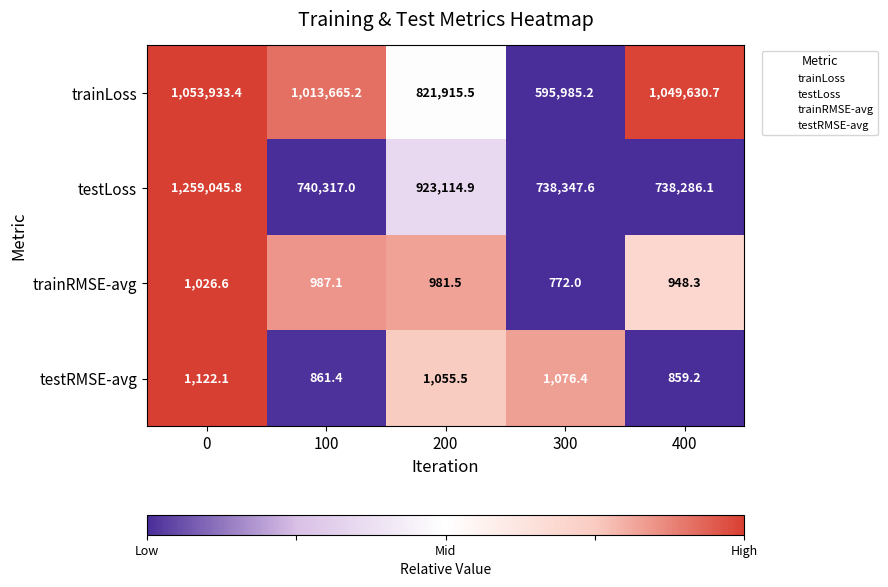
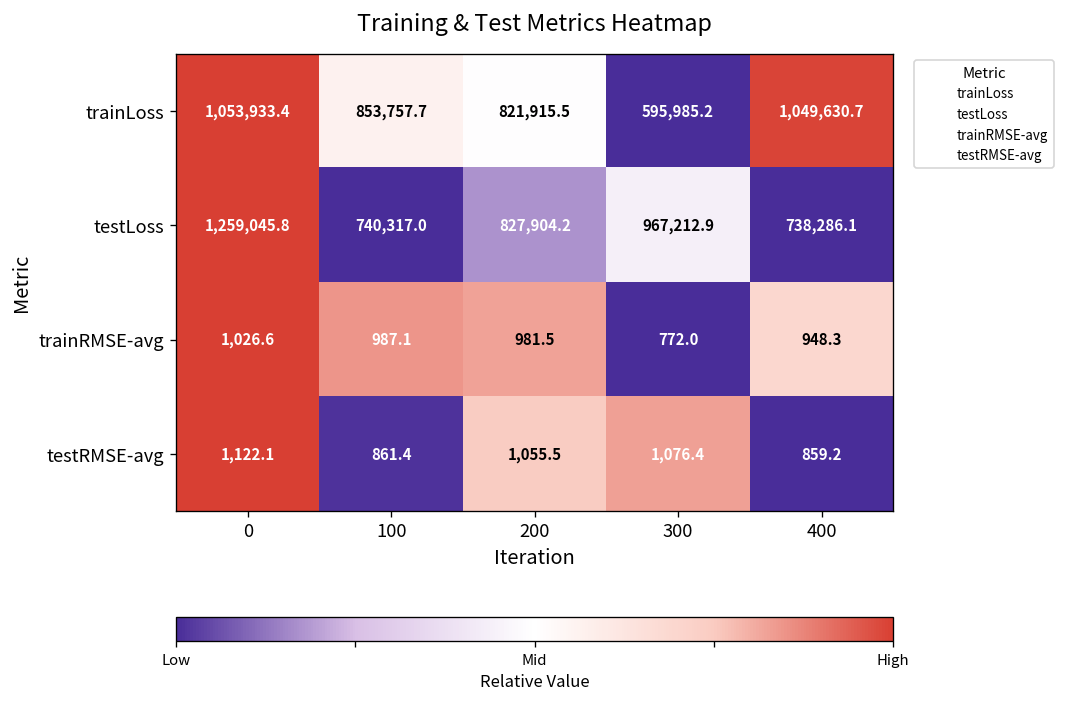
trainLoss, 100: 1,013,665.2 -> 853,757.7
testLoss, 200: 923,114.9 -> 827,904.2
testLoss, 300: 738,347.6 -> 967,212.9
